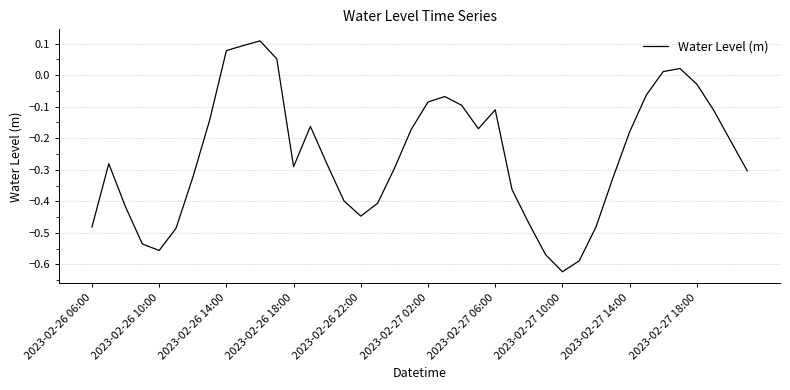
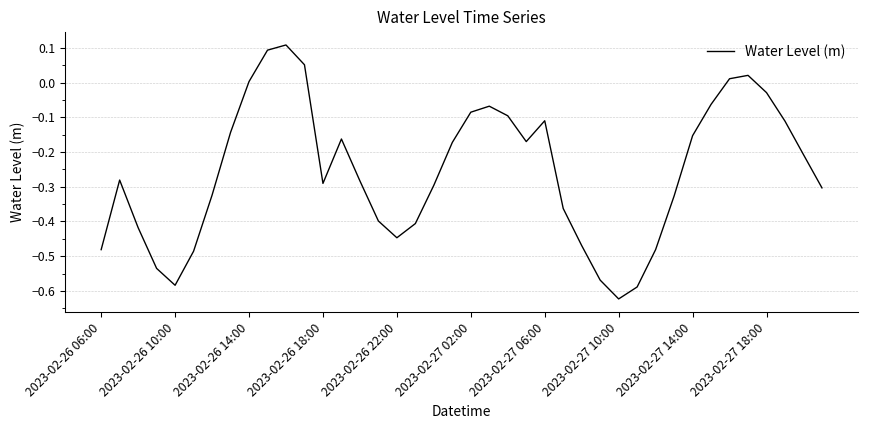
2023-02-26 10:00: -0.56 -> -0.58
2023-02-26 14:00: 0.08 -> 0.00
2023-02-27 14:00: -0.18 -> -0.15
